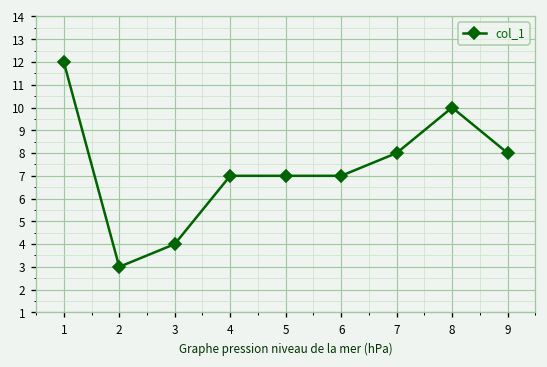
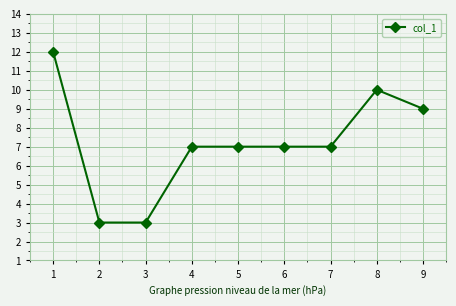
3: 4 -> 3
7: 8 -> 7
9: 8 -> 9
